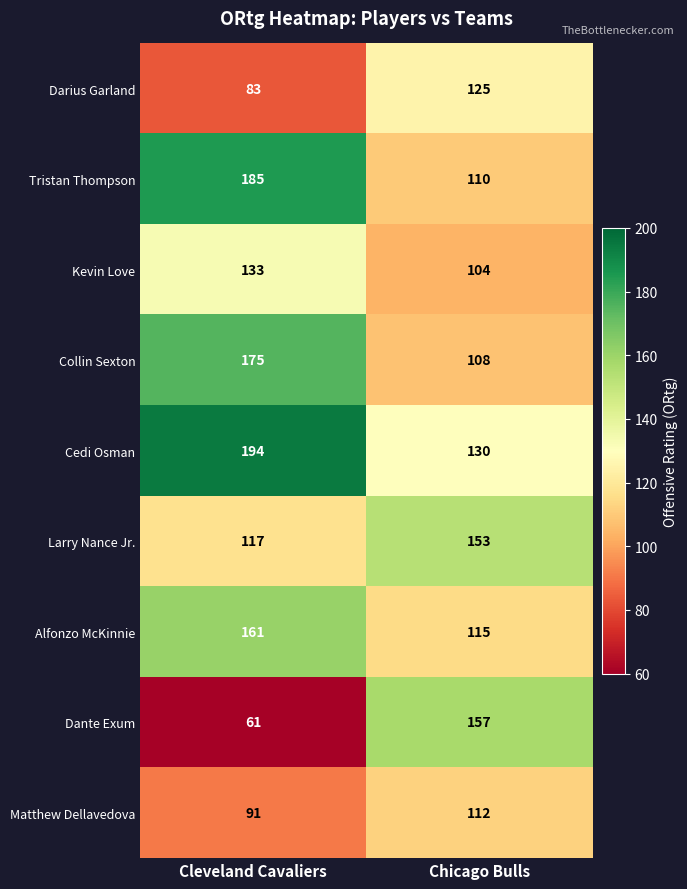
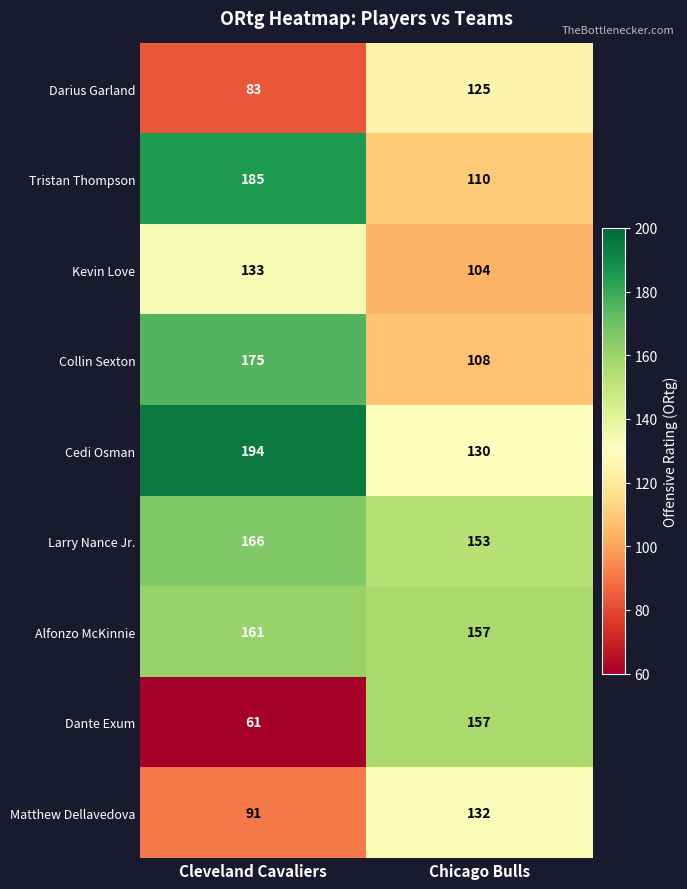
Larry Nance Jr., Cleveland Cavaliers: 117 -> 166
Alfonzo McKinnie, Chicago Bulls: 115 -> 157
Matthew Dellavedova, Chicago Bulls: 112 -> 132
